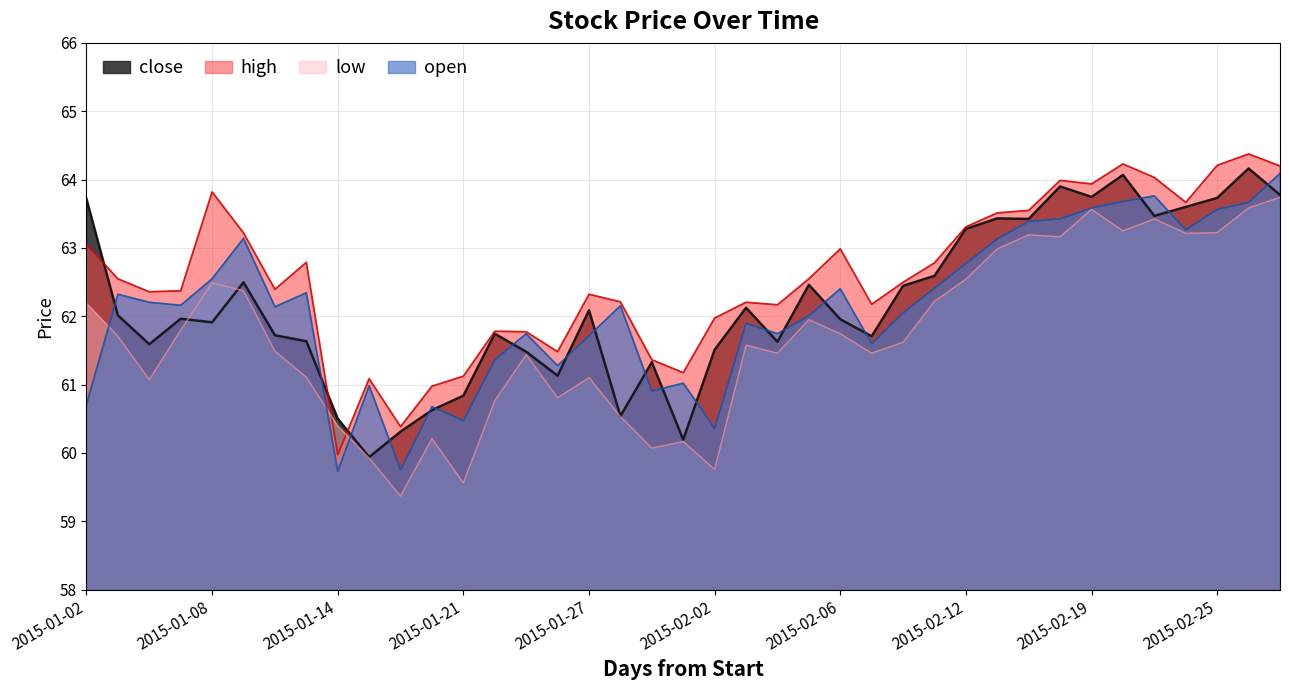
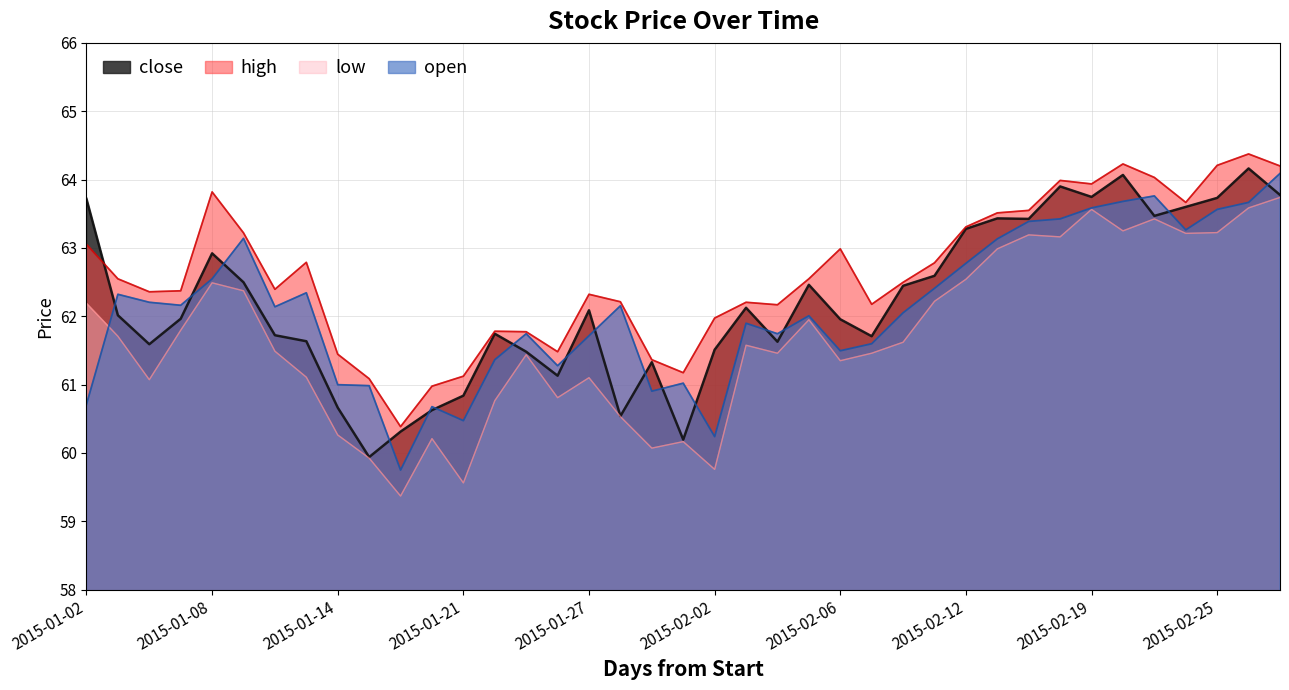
close, 2015-01-08: 61.9 -> 62.9
close, 2015-01-14: 60.5 -> 60.7
high, 2015-01-14: 60.0 -> 61.4
low, 2015-01-14: 60.4 -> 60.3
open, 2015-01-14: 59.7 -> 61.0
open, 2015-02-02: 60.4 -> 60.2
low, 2015-02-06: 61.7 -> 61.3
open, 2015-02-06: 62.4 -> 61.5
